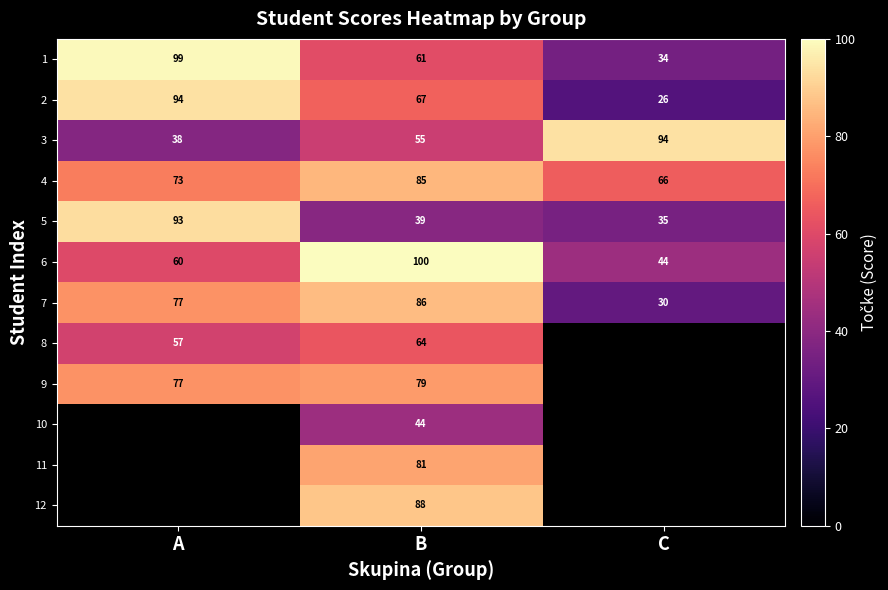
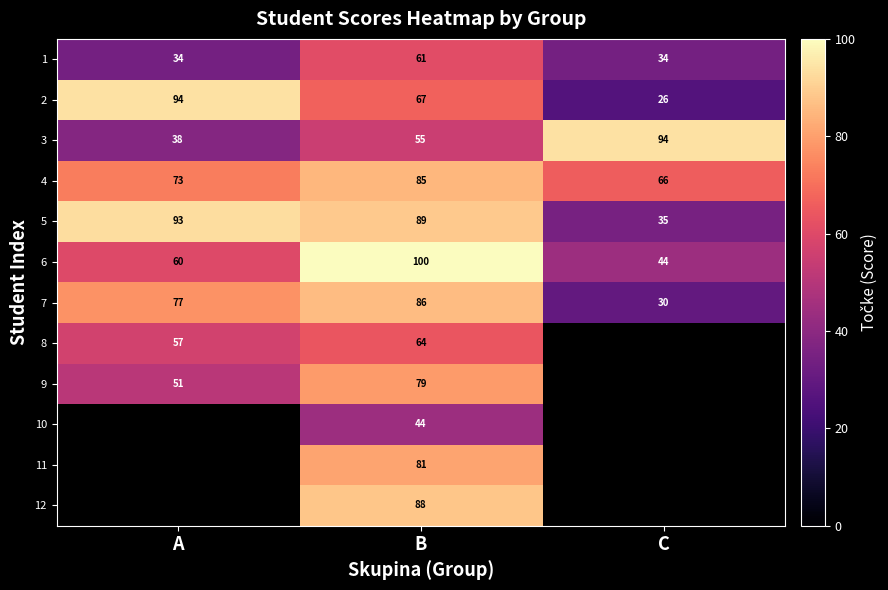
1, A: 99 -> 34
5, B: 39 -> 89
9, A: 77 -> 51
